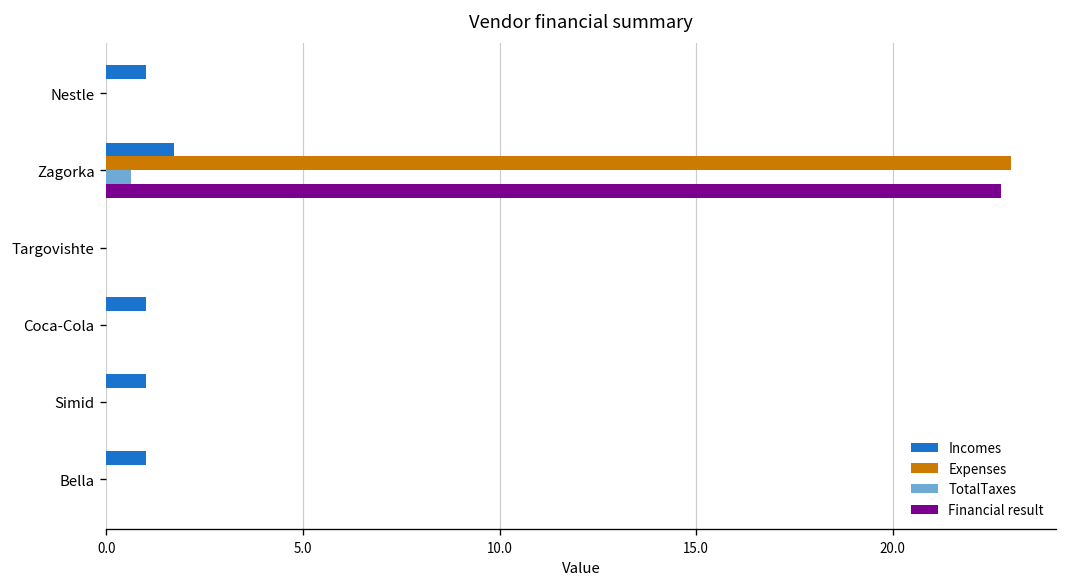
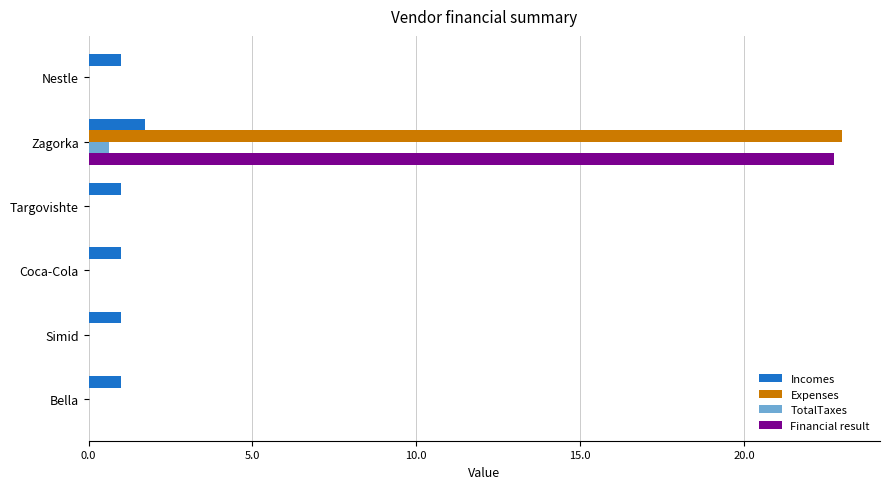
Incomes, Targovishte: 0 -> 1
